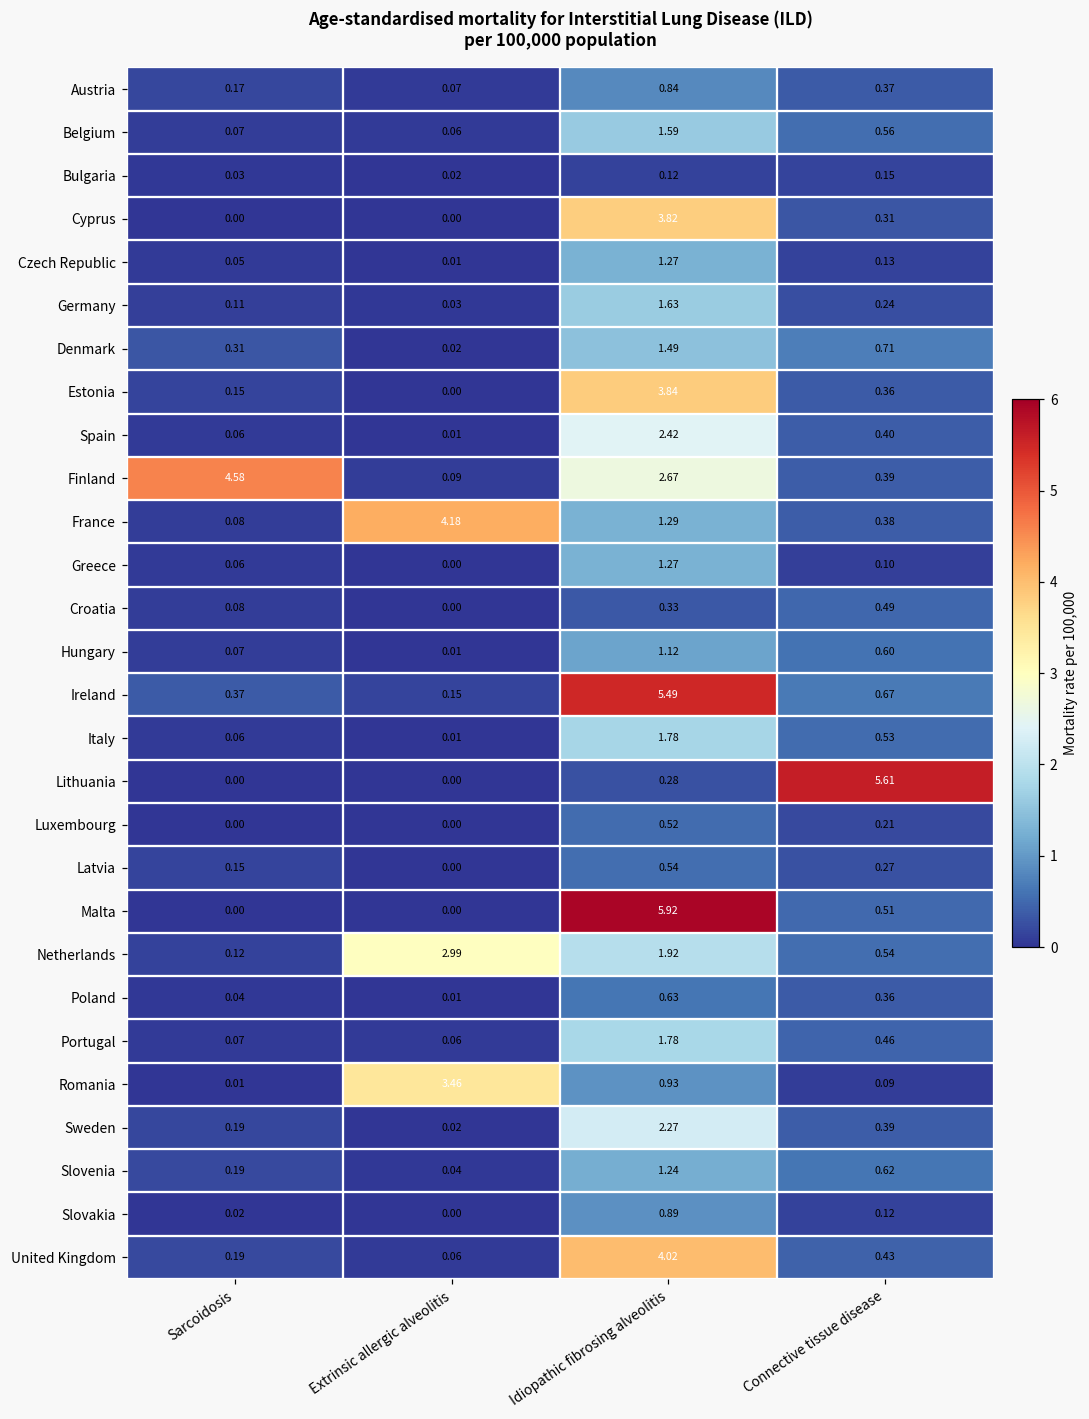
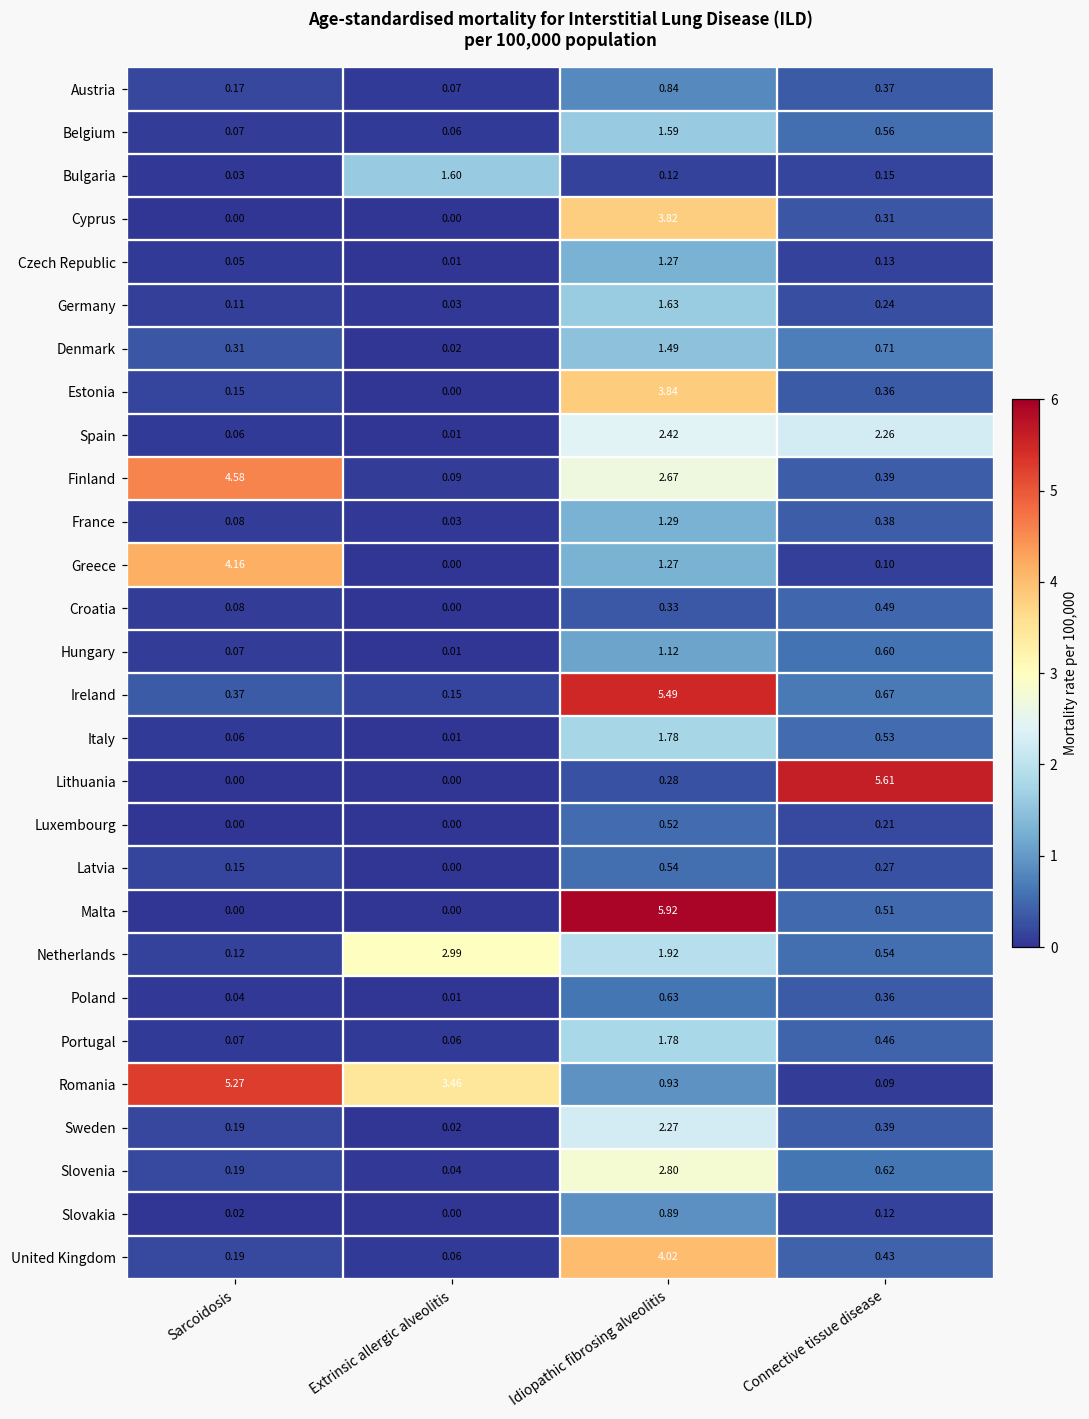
Bulgaria, Extrinsic allergic alveolitis: 0.02 -> 1.60
Spain, Connective tissue disease: 0.40 -> 2.26
France, Extrinsic allergic alveolitis: 4.18 -> 0.03
Greece, Sarcoidosis: 0.06 -> 4.16
Romania, Sarcoidosis: 0.01 -> 5.27
Slovenia, Idiopathic fibrosing alveolitis: 1.24 -> 2.80
